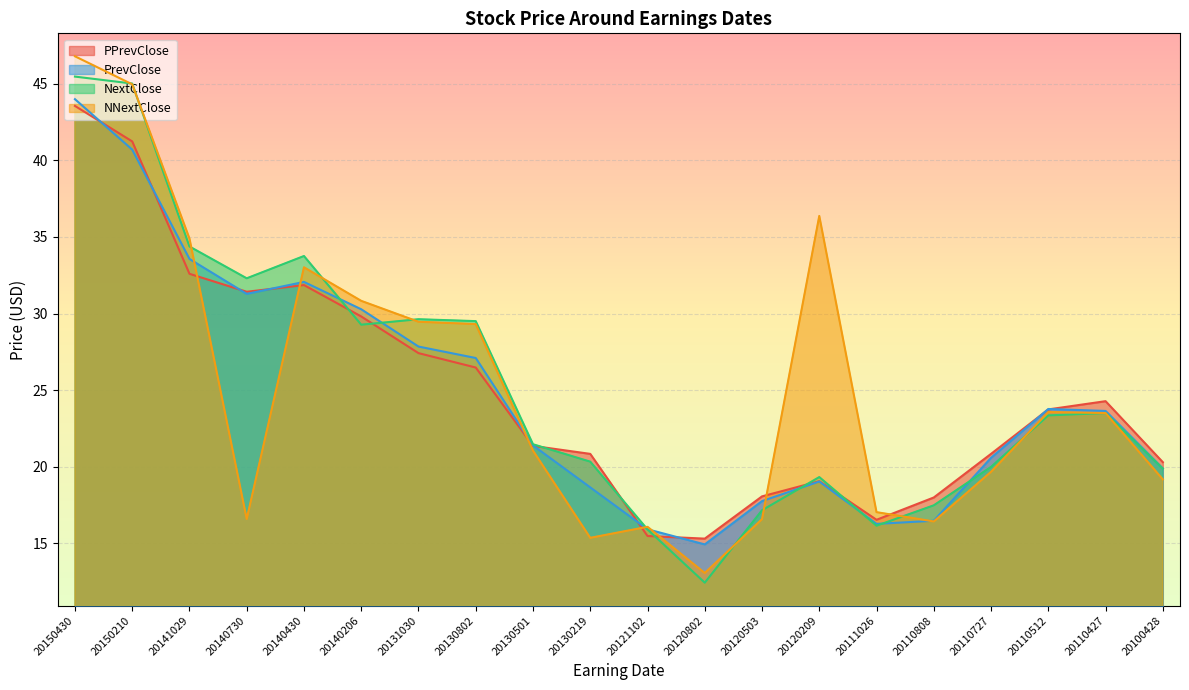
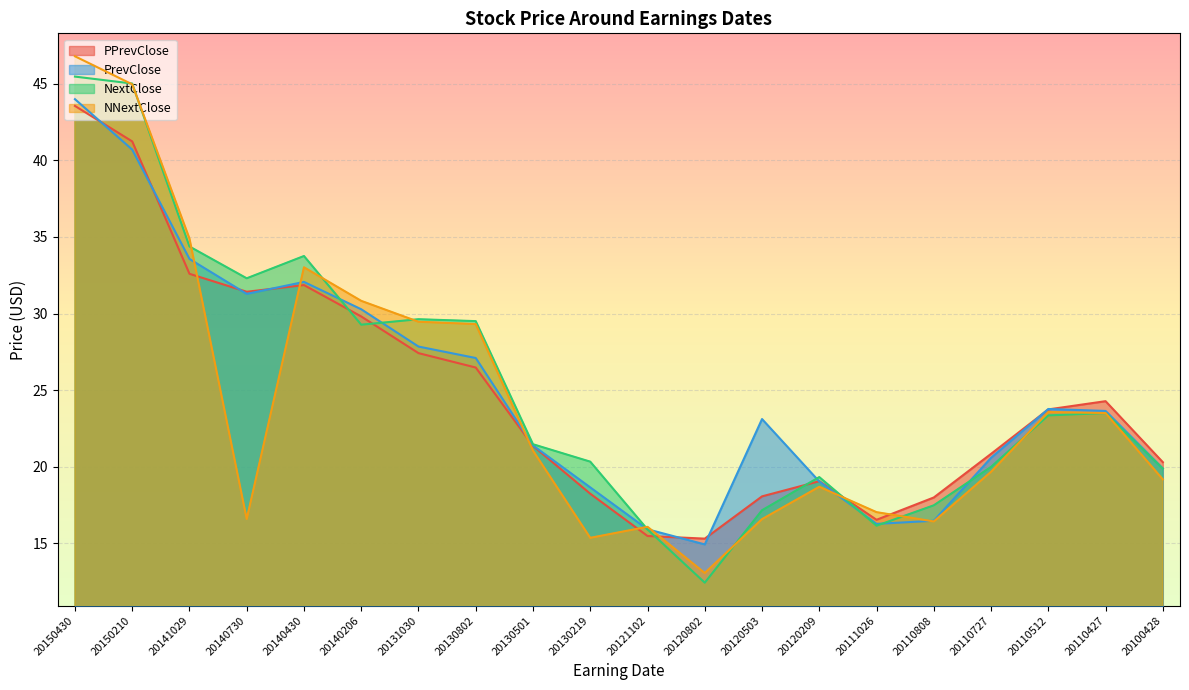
PPrevClose, 20130219: 20.8 -> 18.2
PrevClose, 20120503: 17.7 -> 23.1
NNextClose, 20120209: 36.4 -> 18.7
